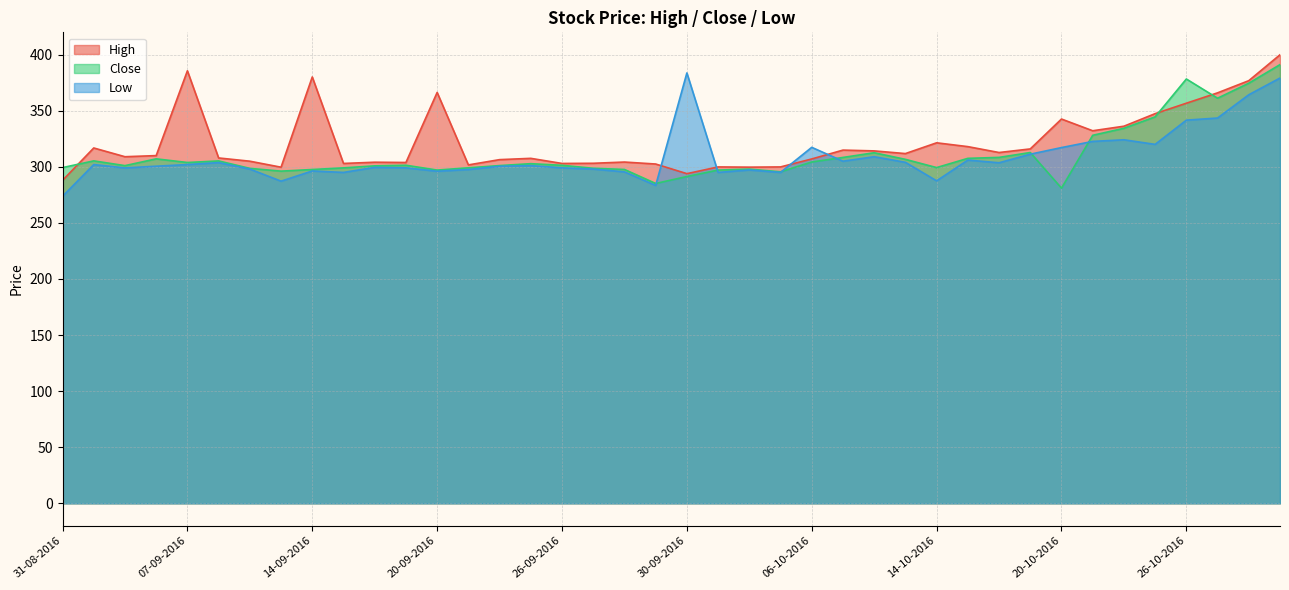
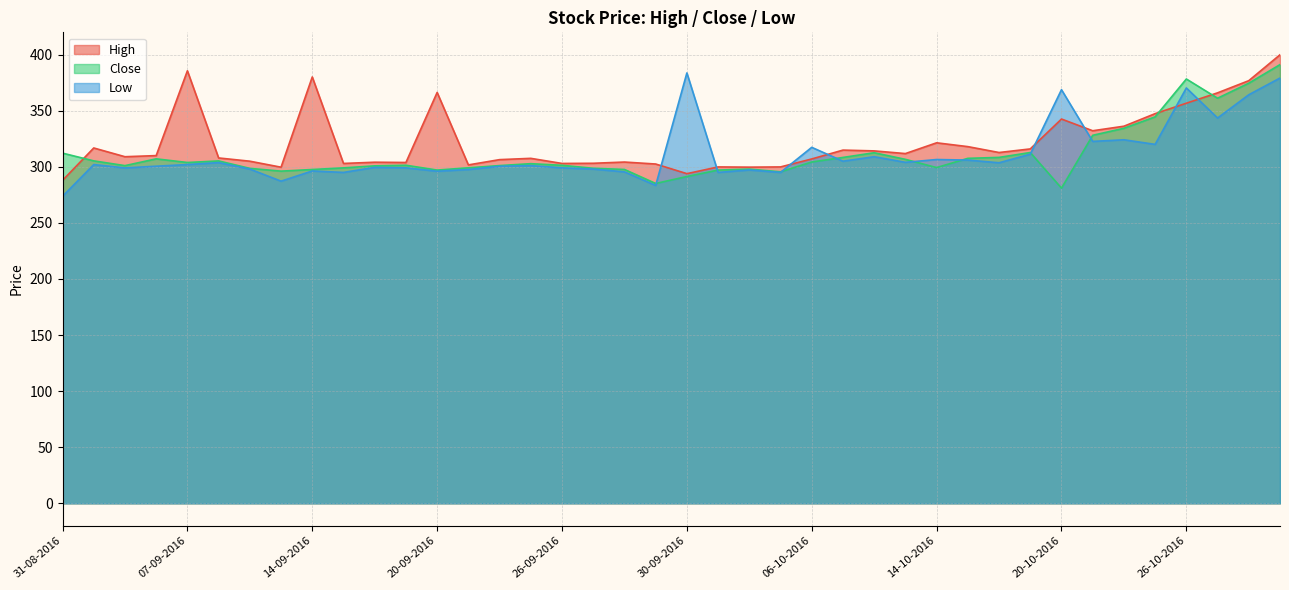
Close, 31-08-2016: 299 -> 312
Low, 14-10-2016: 288 -> 307
Low, 20-10-2016: 317 -> 369
Low, 26-10-2016: 342 -> 370
